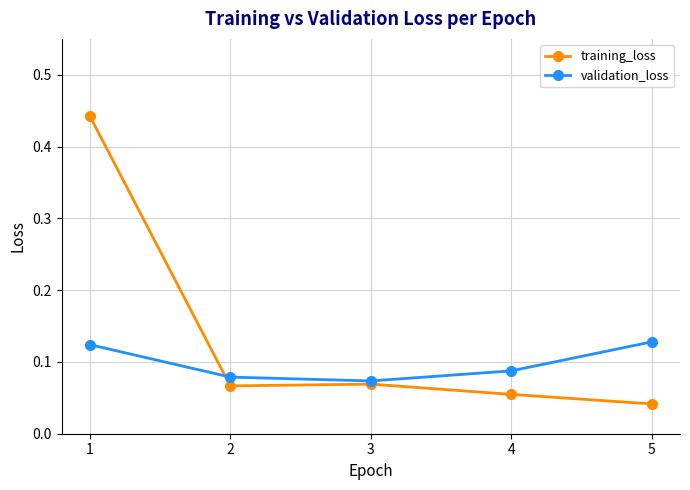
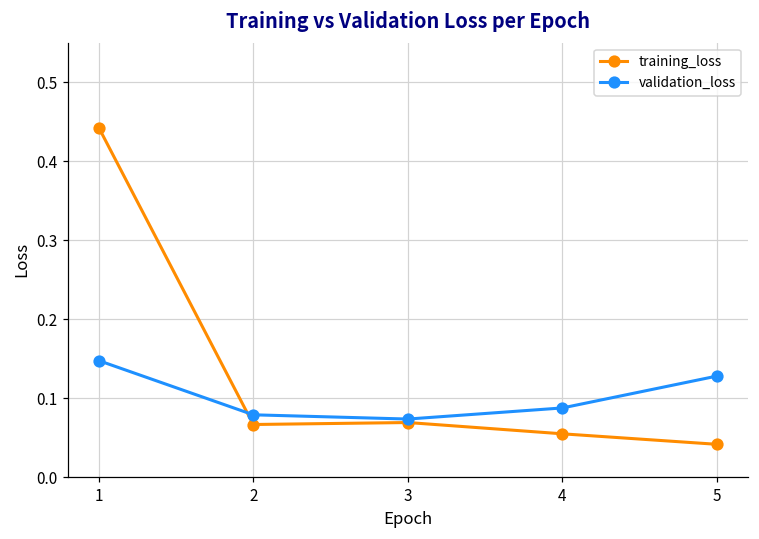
validation_loss, 1: 0.12 -> 0.15
